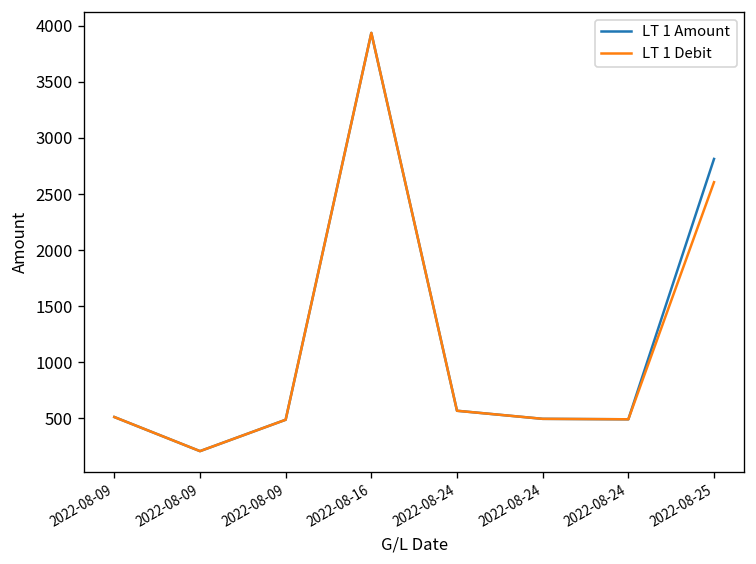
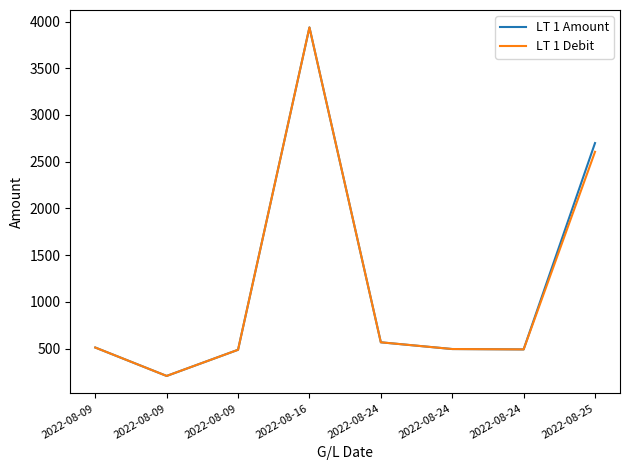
LT 1 Amount, 2022-08-25: 2800 -> 2700
